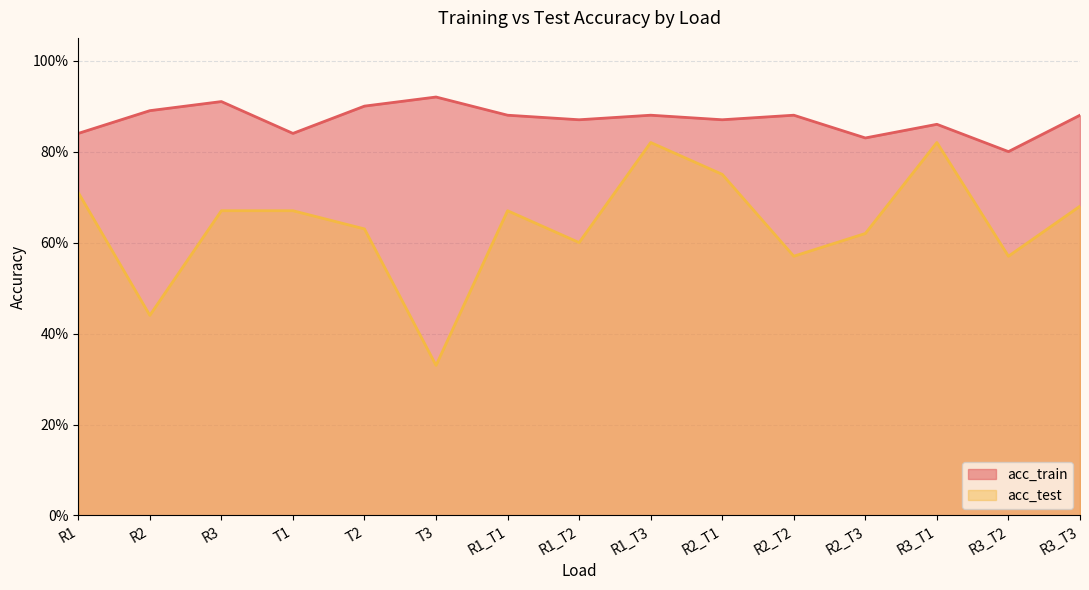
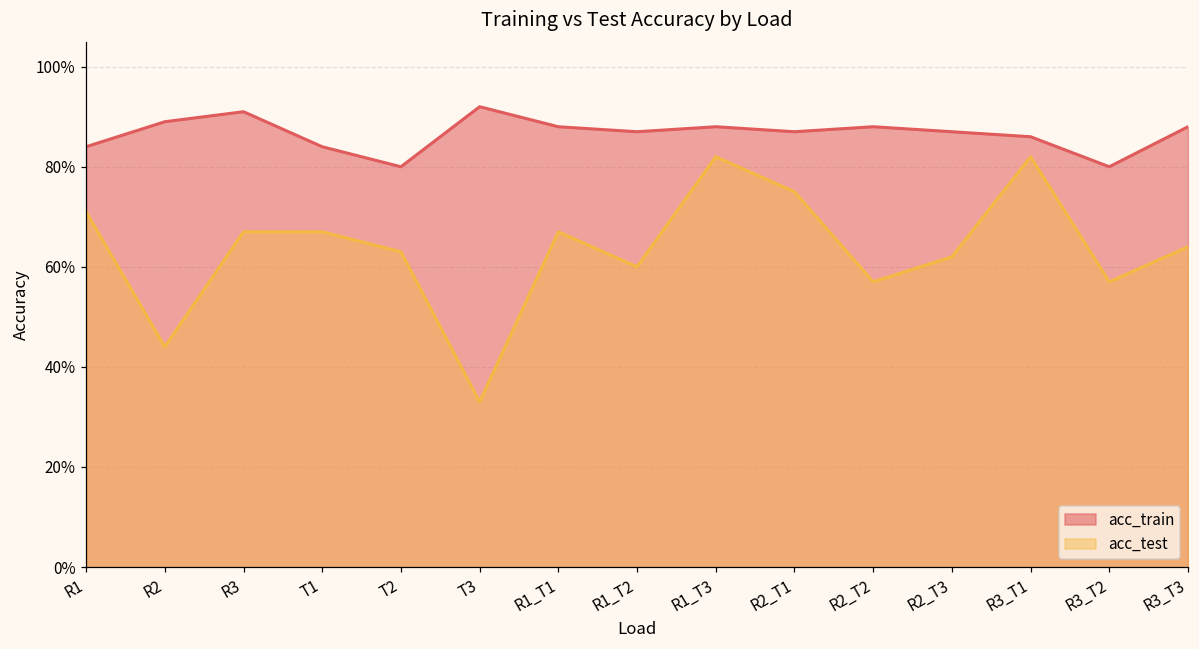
acc_train, T2: 90% -> 80%
acc_train, R2_T3: 83% -> 87%
acc_test, R3_T3: 68% -> 64%
